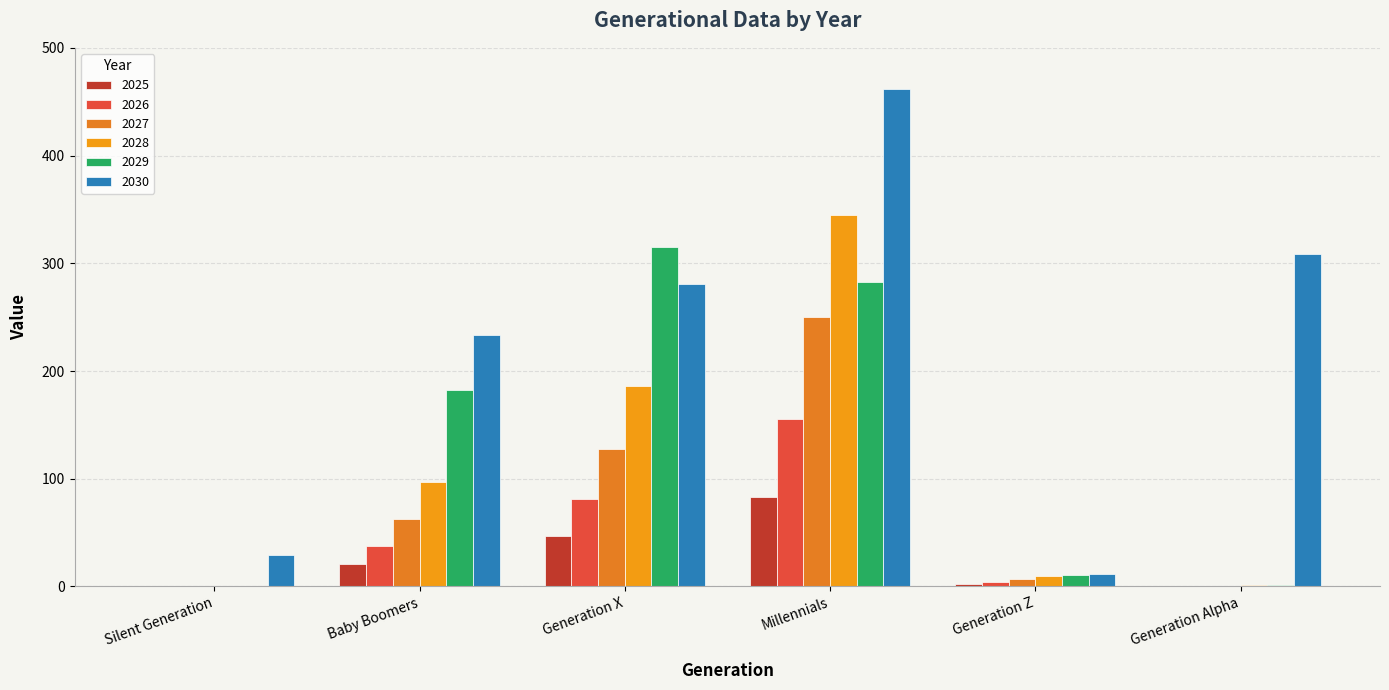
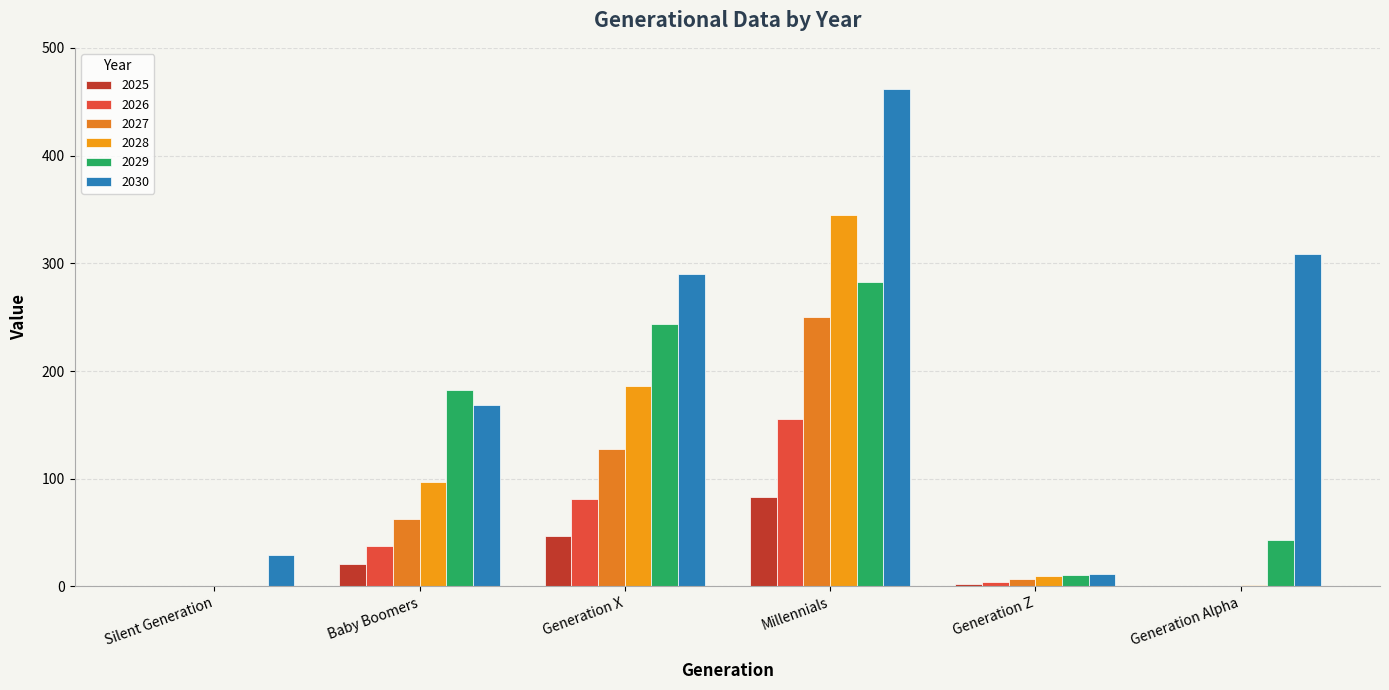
2030, Baby Boomers: 233 -> 168
2029, Generation X: 316 -> 244
2030, Generation X: 281 -> 290
2029, Generation Alpha: 2 -> 43
